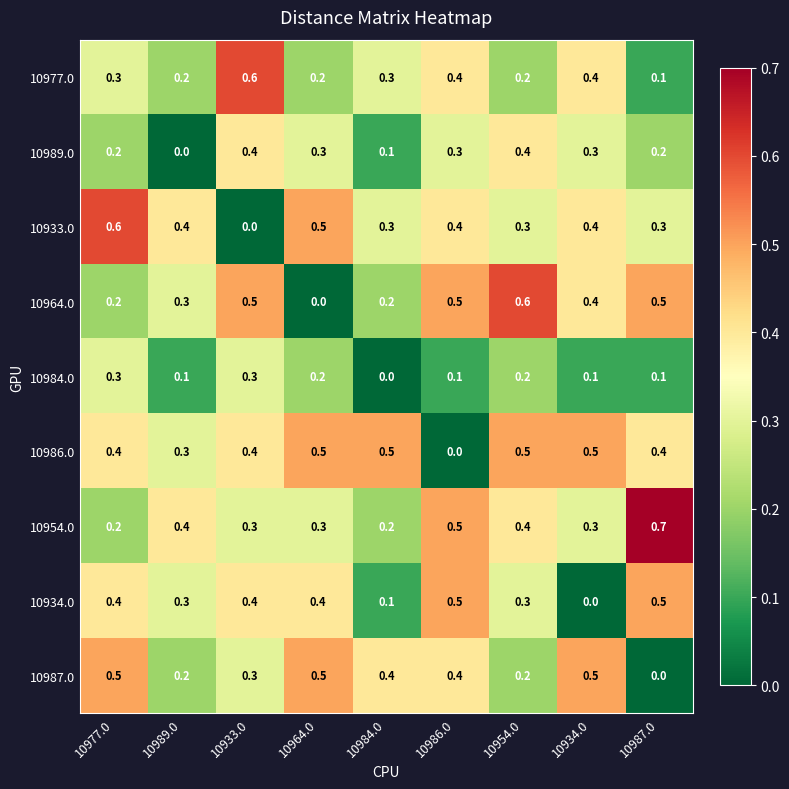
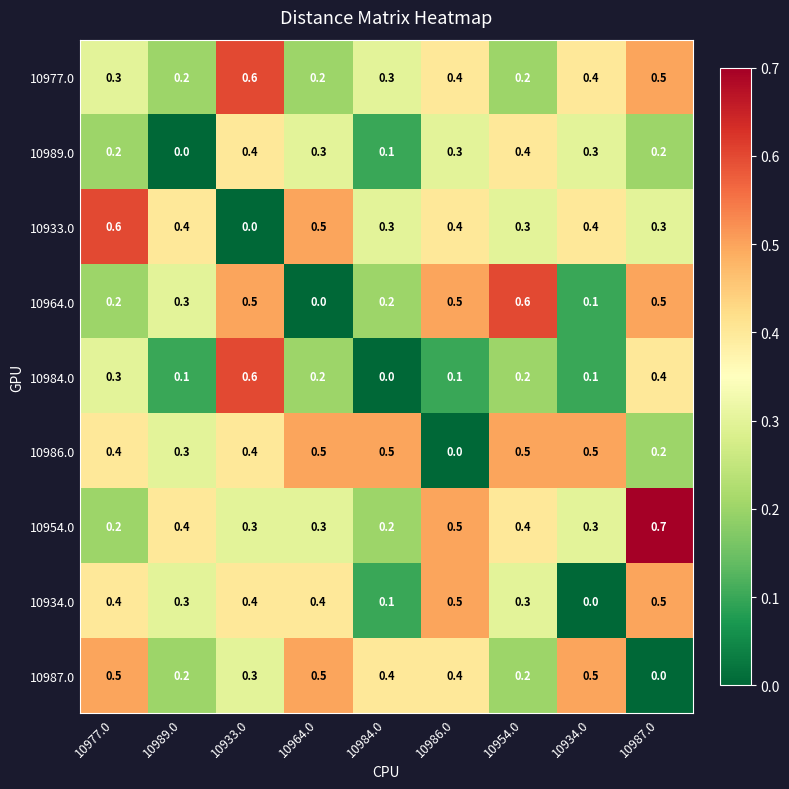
10977.0, 10987.0: 0.1 -> 0.5
10964.0, 10934.0: 0.4 -> 0.1
10984.0, 10933.0: 0.3 -> 0.6
10984.0, 10987.0: 0.1 -> 0.4
10986.0, 10987.0: 0.4 -> 0.2
